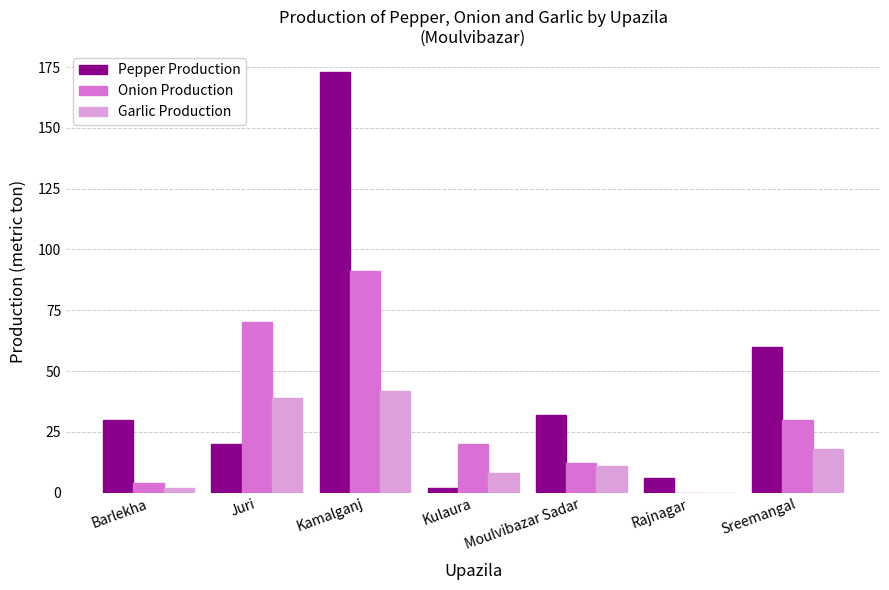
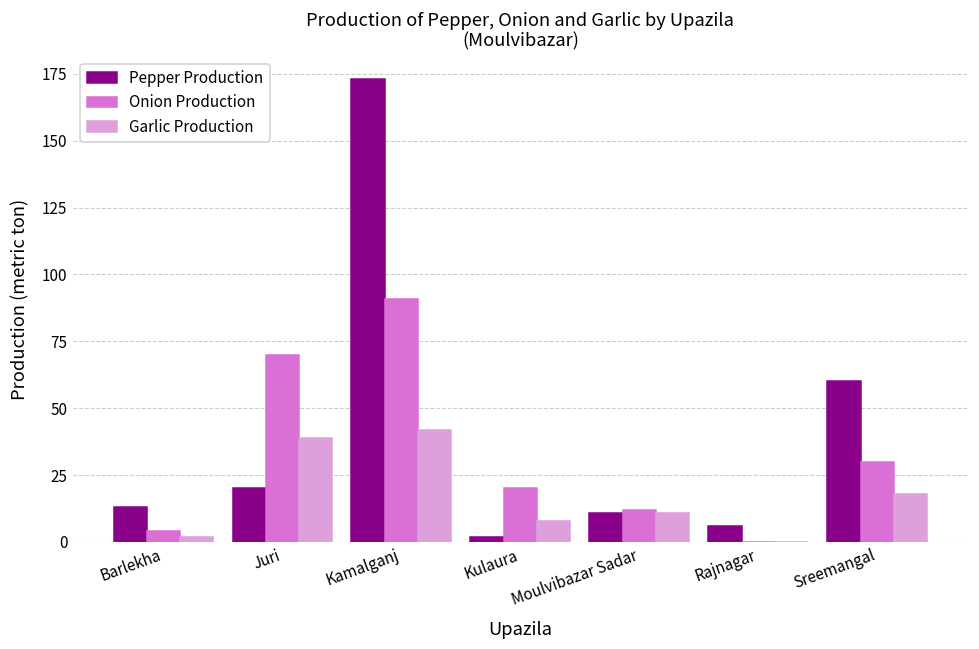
Pepper Production, Barlekha: 30 -> 13
Pepper Production, Moulvibazar Sadar: 32 -> 11
